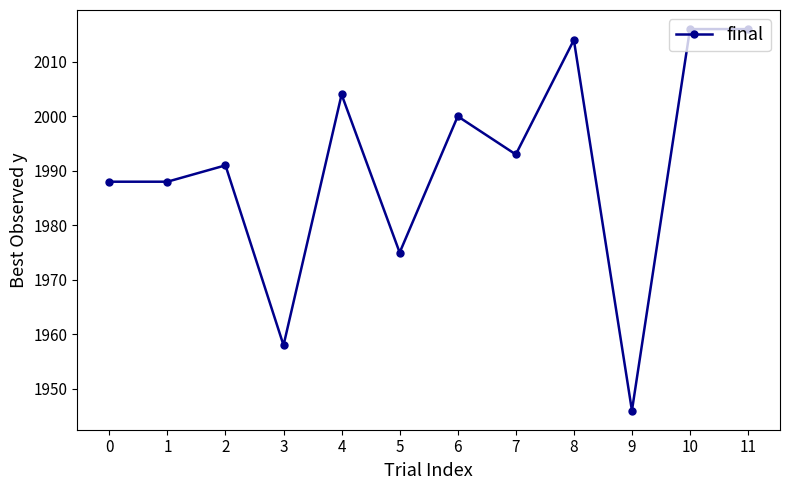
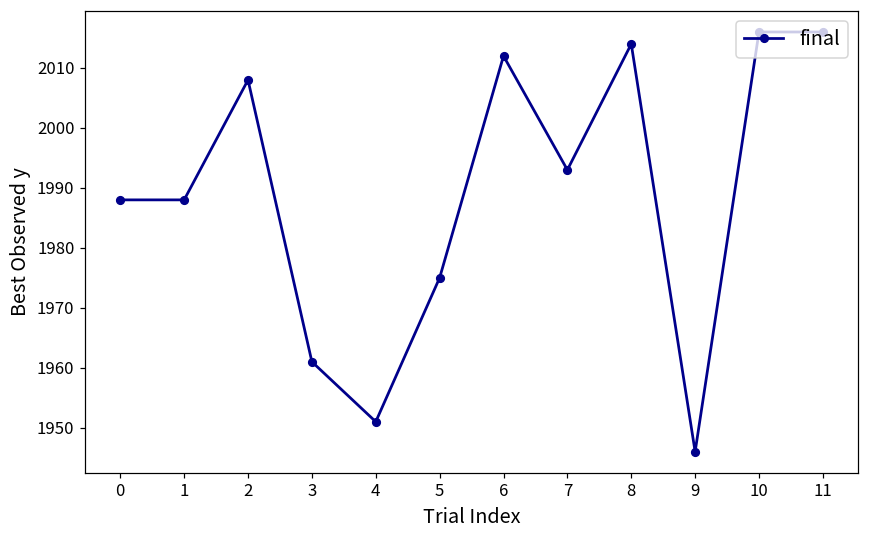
2: 1991 -> 2008
3: 1958 -> 1961
4: 2004 -> 1951
6: 2000 -> 2012
